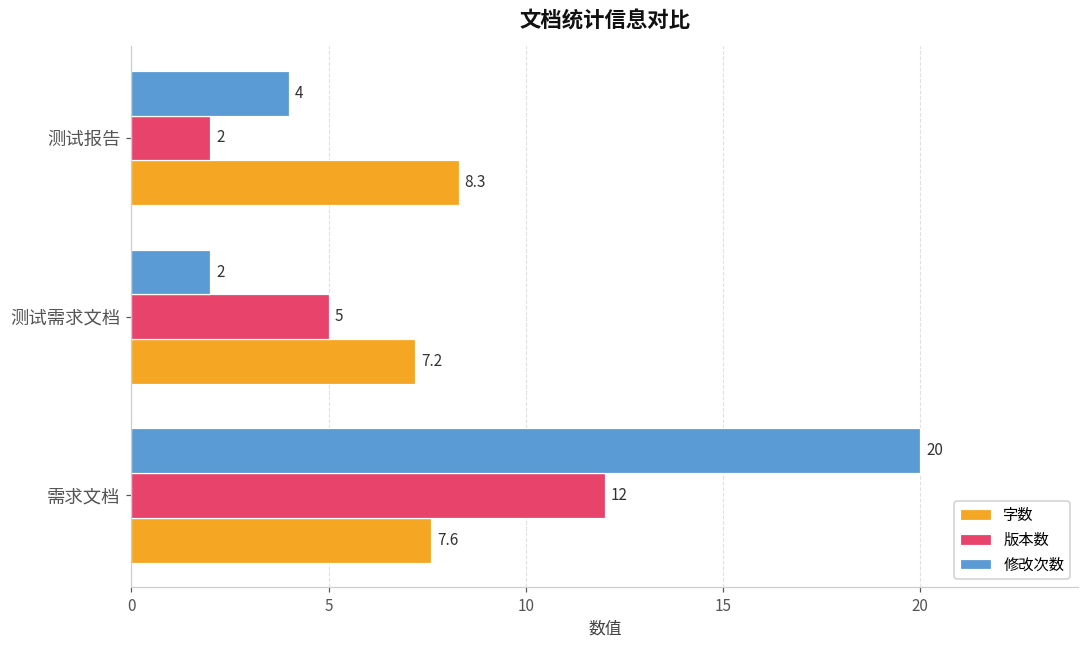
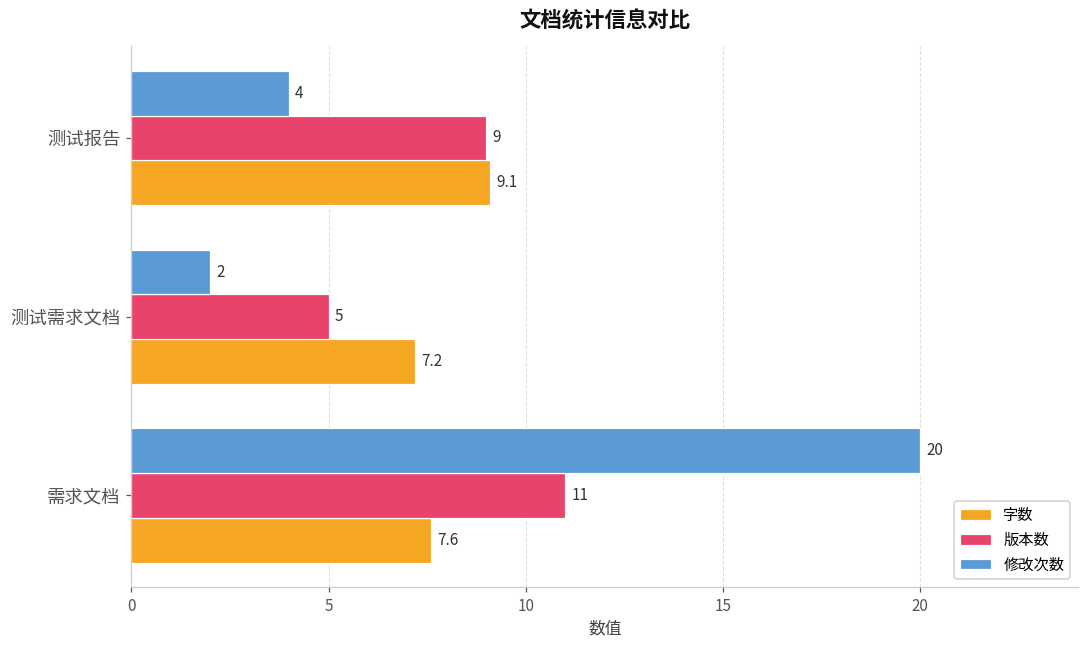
版本数, 测试报告: 2 -> 9
字数, 测试报告: 8.3 -> 9.1
版本数, 需求文档: 12 -> 11
